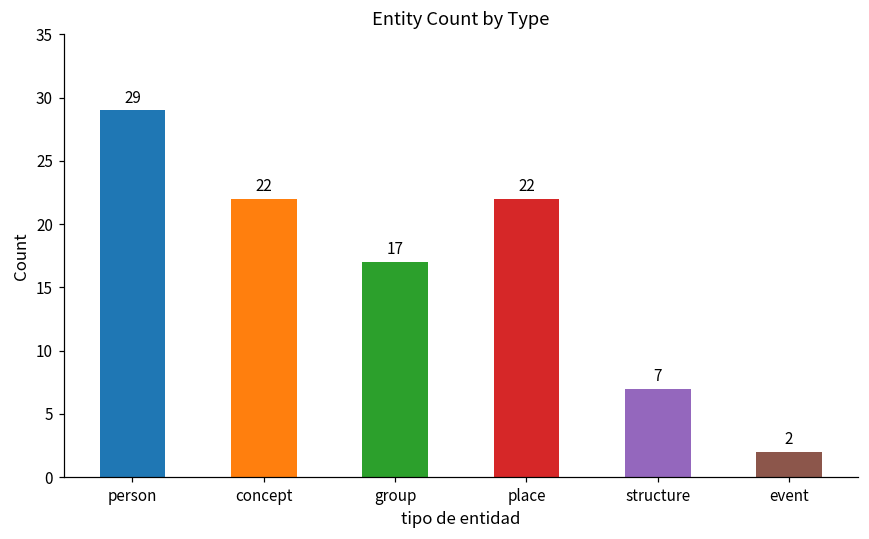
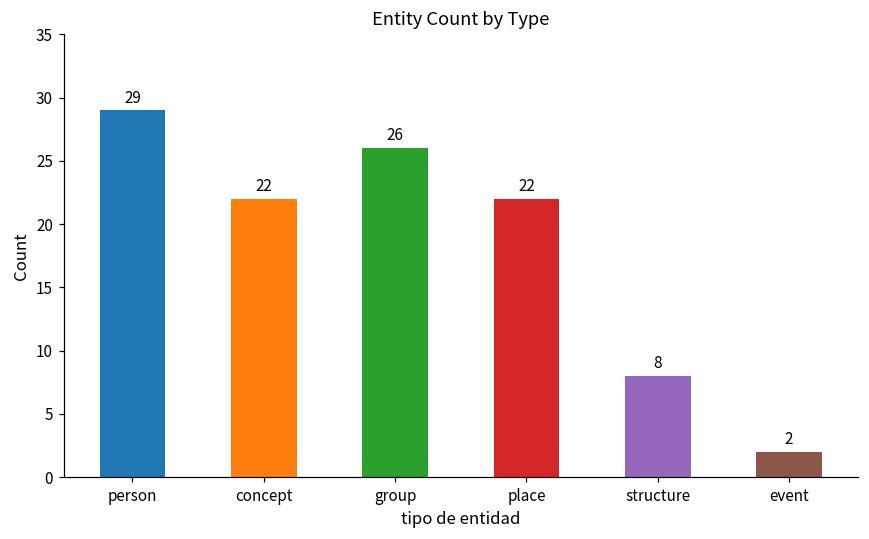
group: 17 -> 26
structure: 7 -> 8
